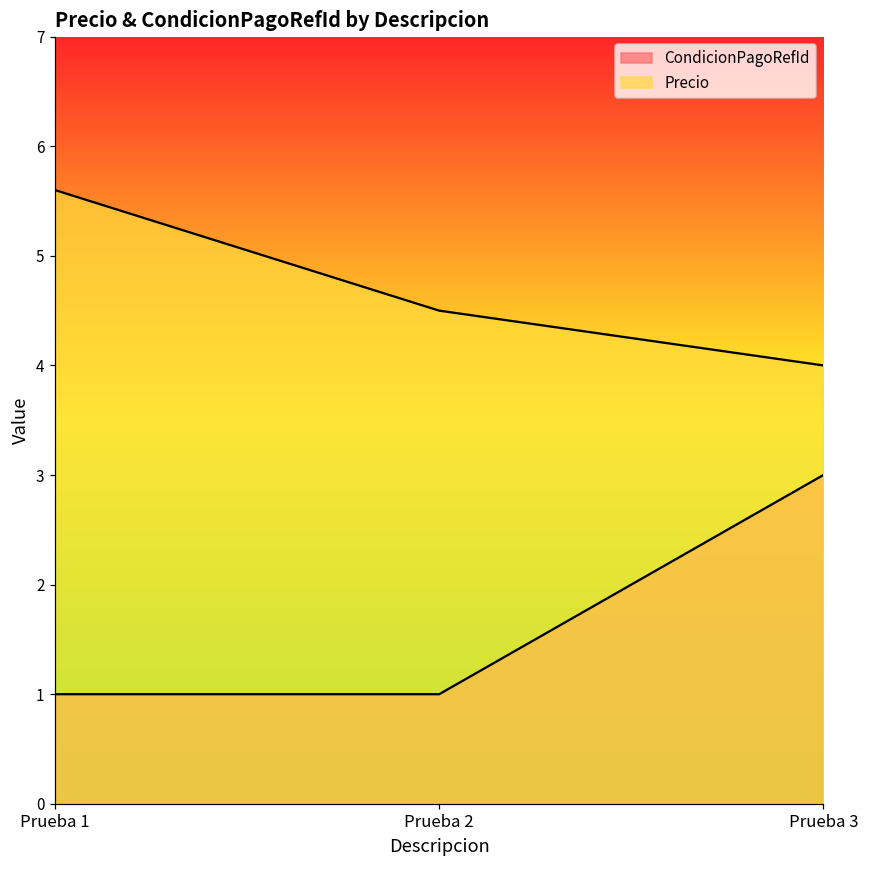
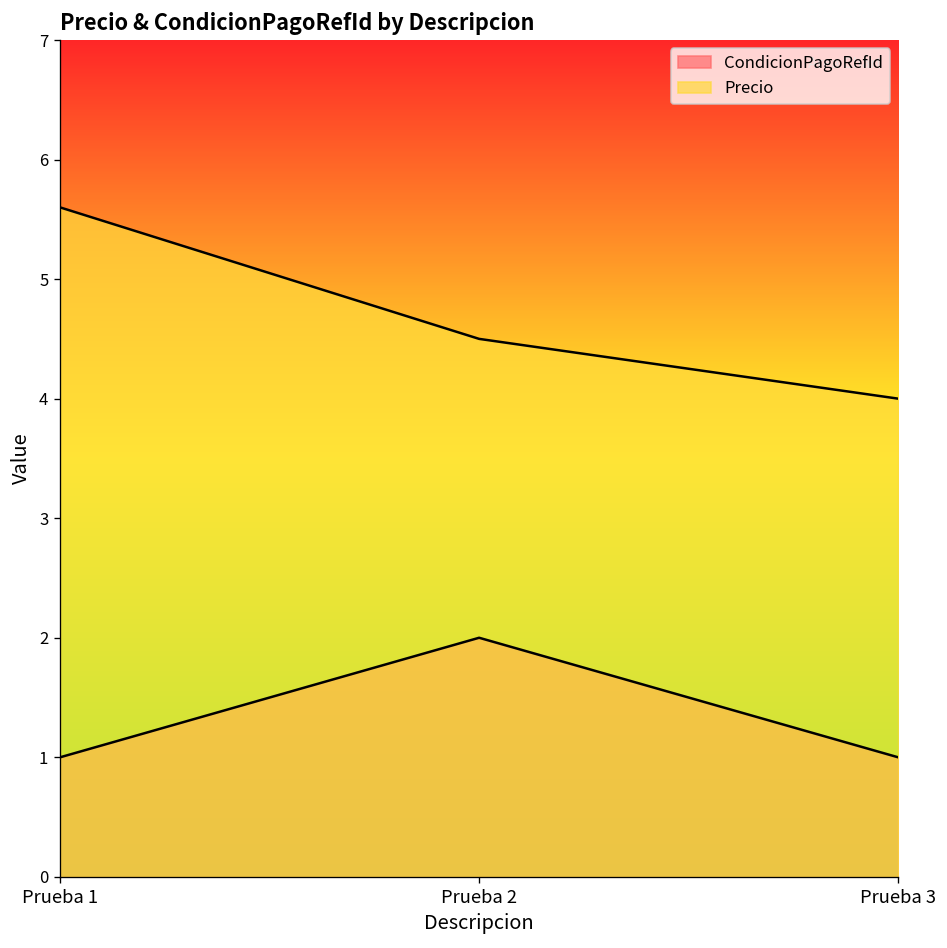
CondicionPagoRefId, Prueba 2: 1 -> 2
CondicionPagoRefId, Prueba 3: 3 -> 1
